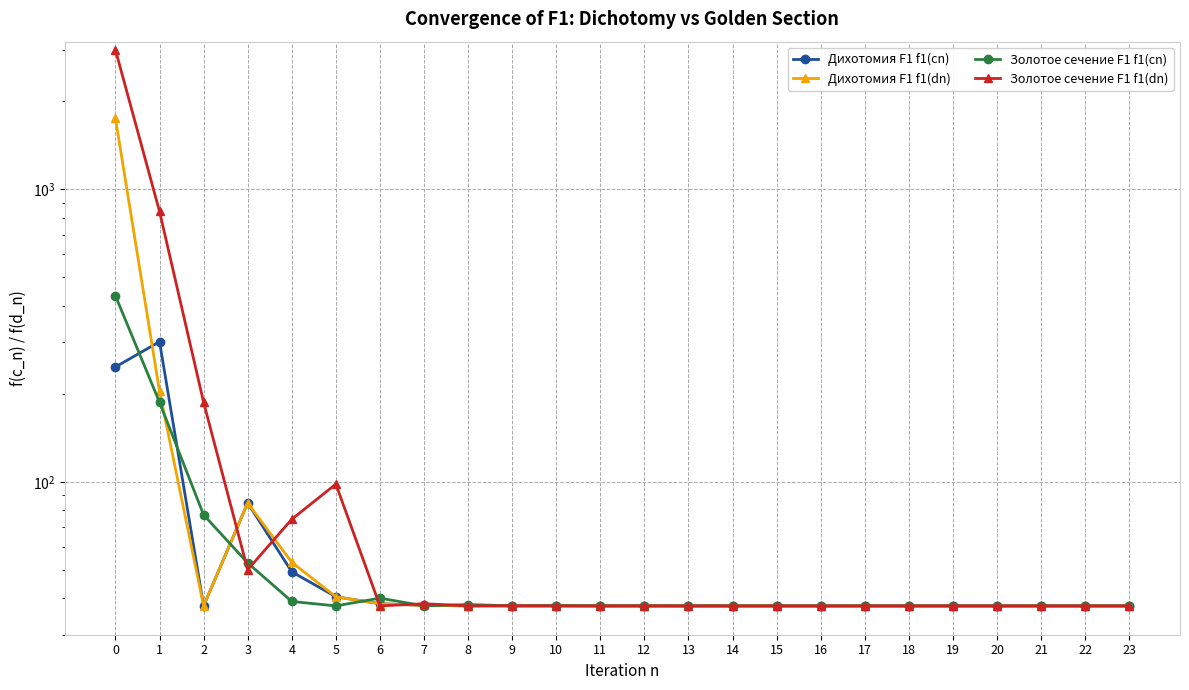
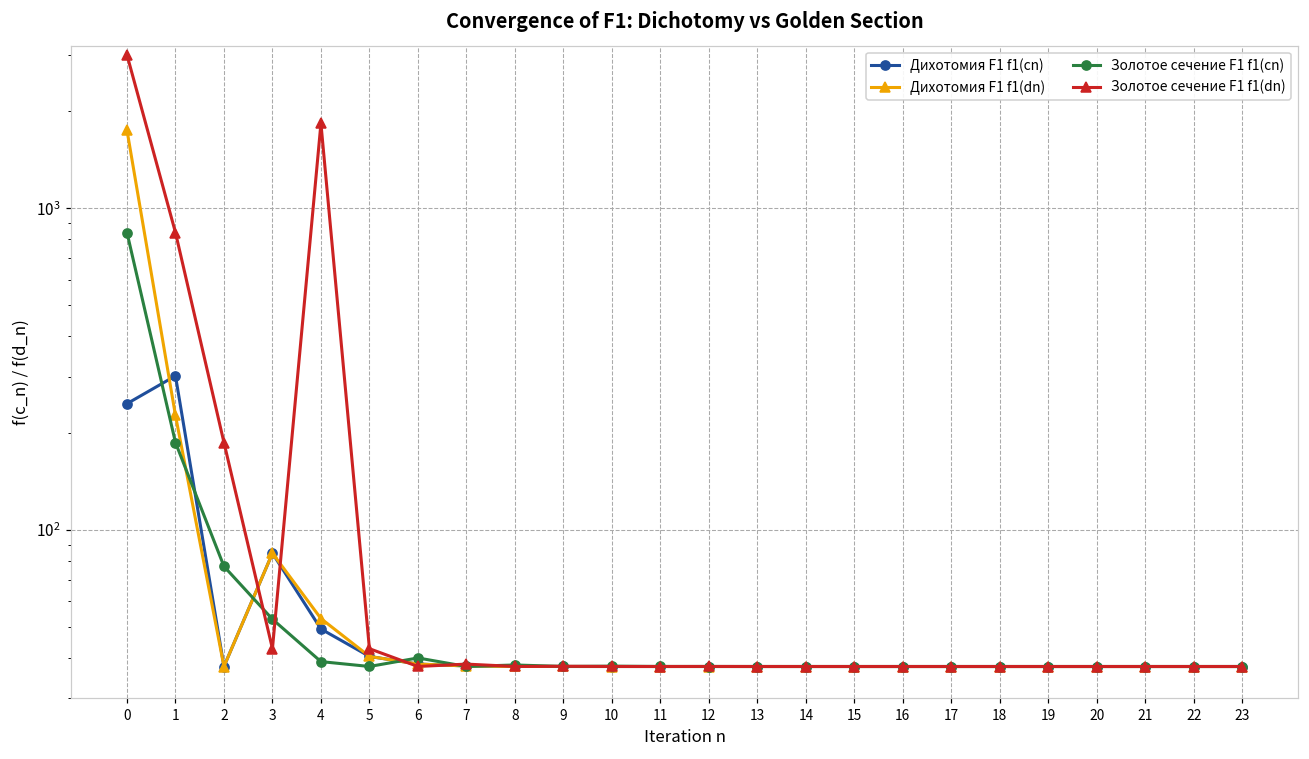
Золотое сечение F1 f1(cn), 0: 430 -> 840
Дихотомия F1 f1(dn), 1: 200 -> 230
Золотое сечение F1 f1(dn), 3: 50 -> 43
Золотое сечение F1 f1(dn), 4: 74 -> 1800
Золотое сечение F1 f1(dn), 5: 98 -> 43
